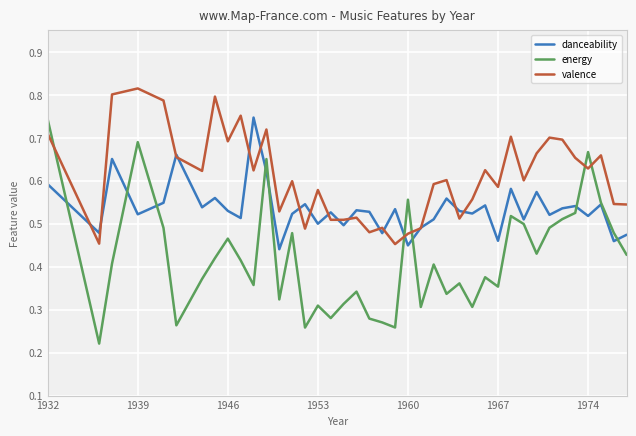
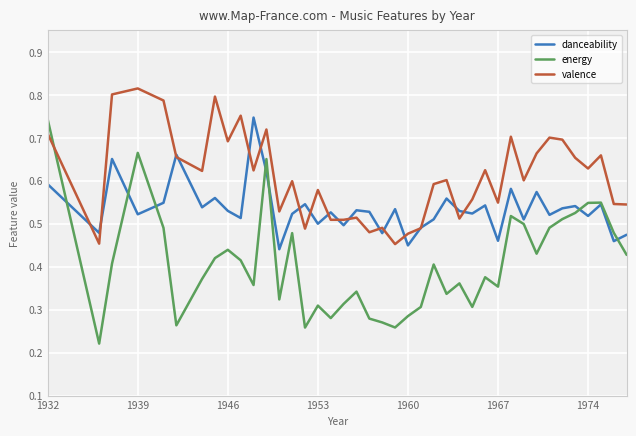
energy, 1939: 0.69 -> 0.67
energy, 1946: 0.47 -> 0.44
energy, 1960: 0.56 -> 0.29
valence, 1967: 0.59 -> 0.55
energy, 1974: 0.67 -> 0.55
